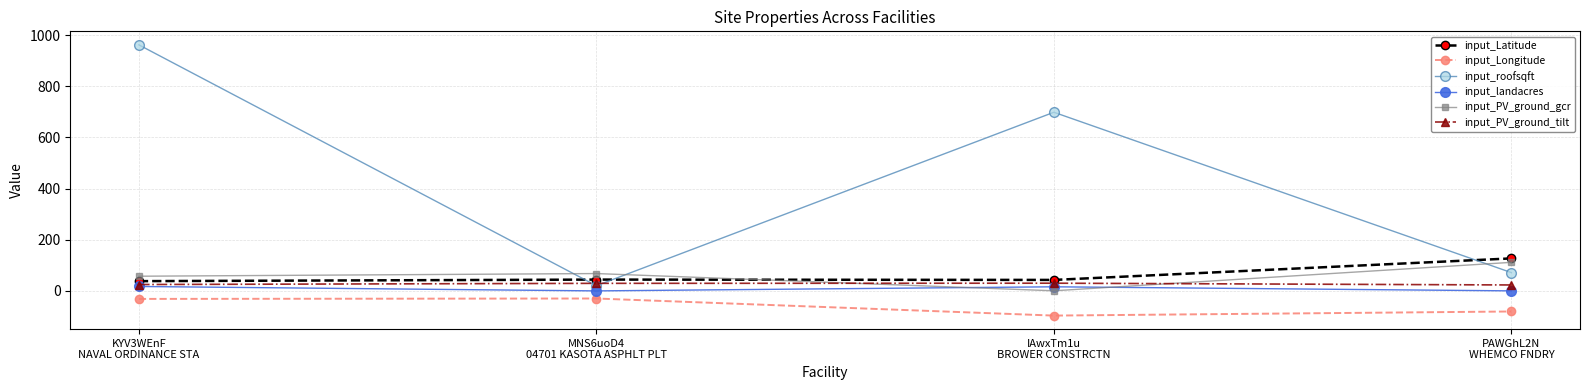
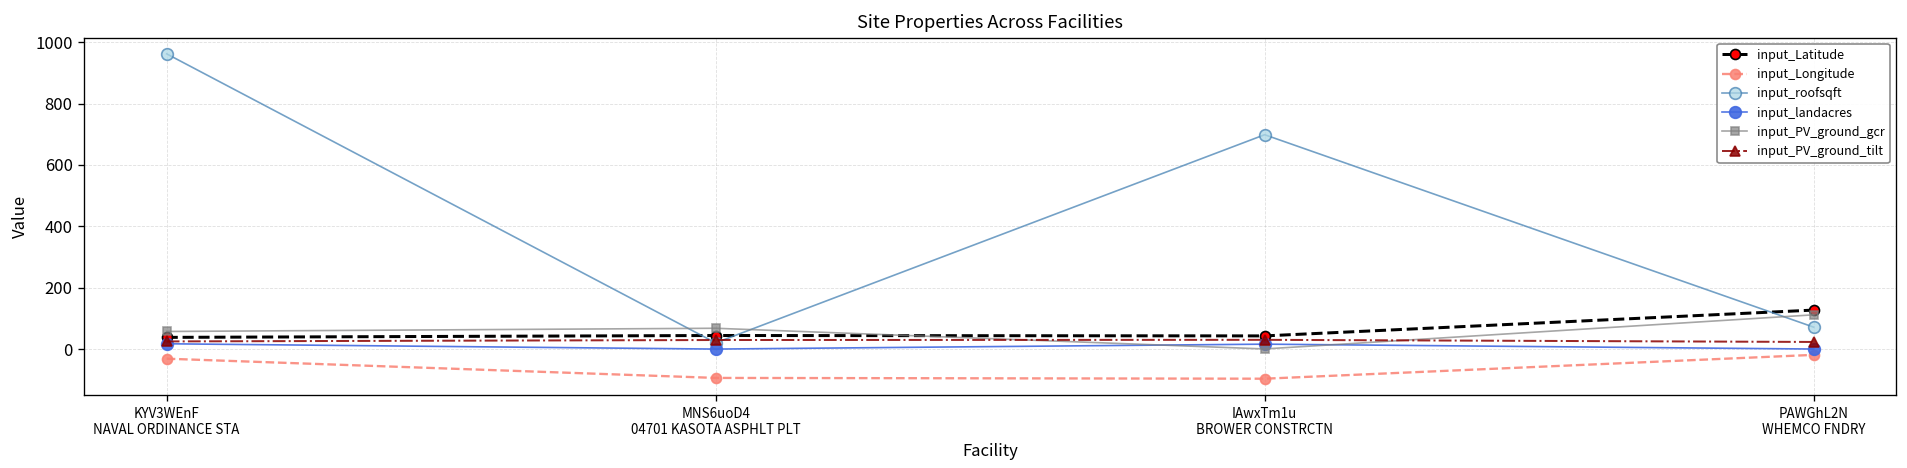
input_Longitude, MNS6uoD4 04701 KASOTA ASPHLT PLT: -30 -> -90
input_Longitude, PAWGhL2N WHEMCO FNDRY: -80 -> -20
